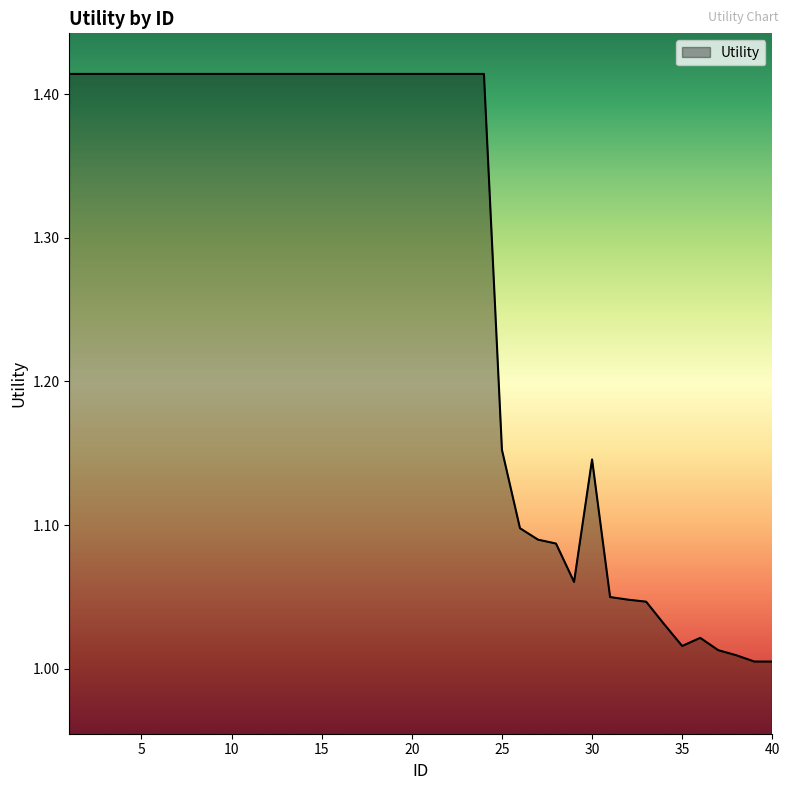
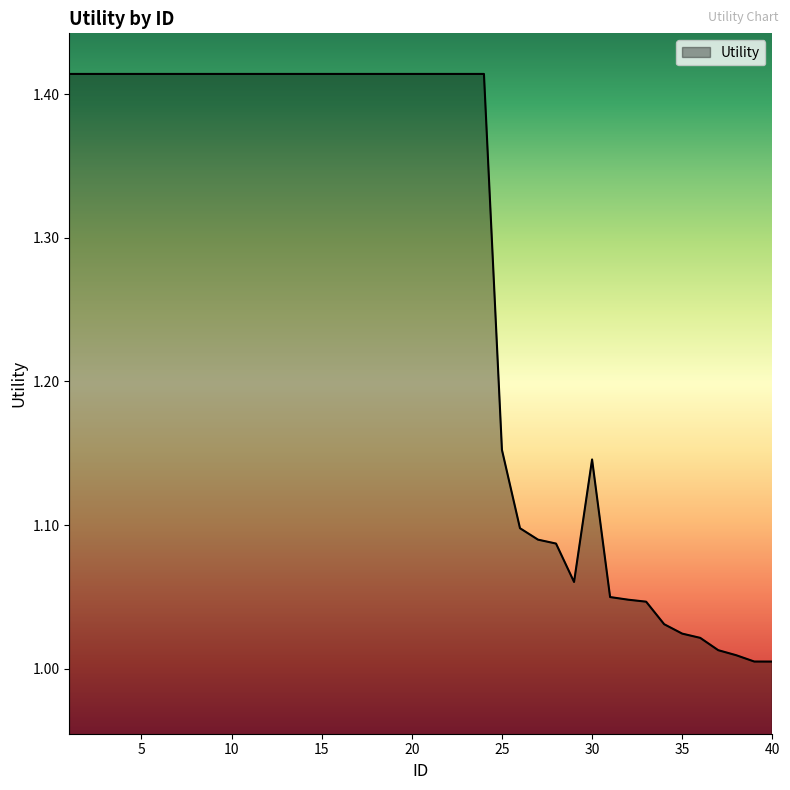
35: 1.016 -> 1.024
